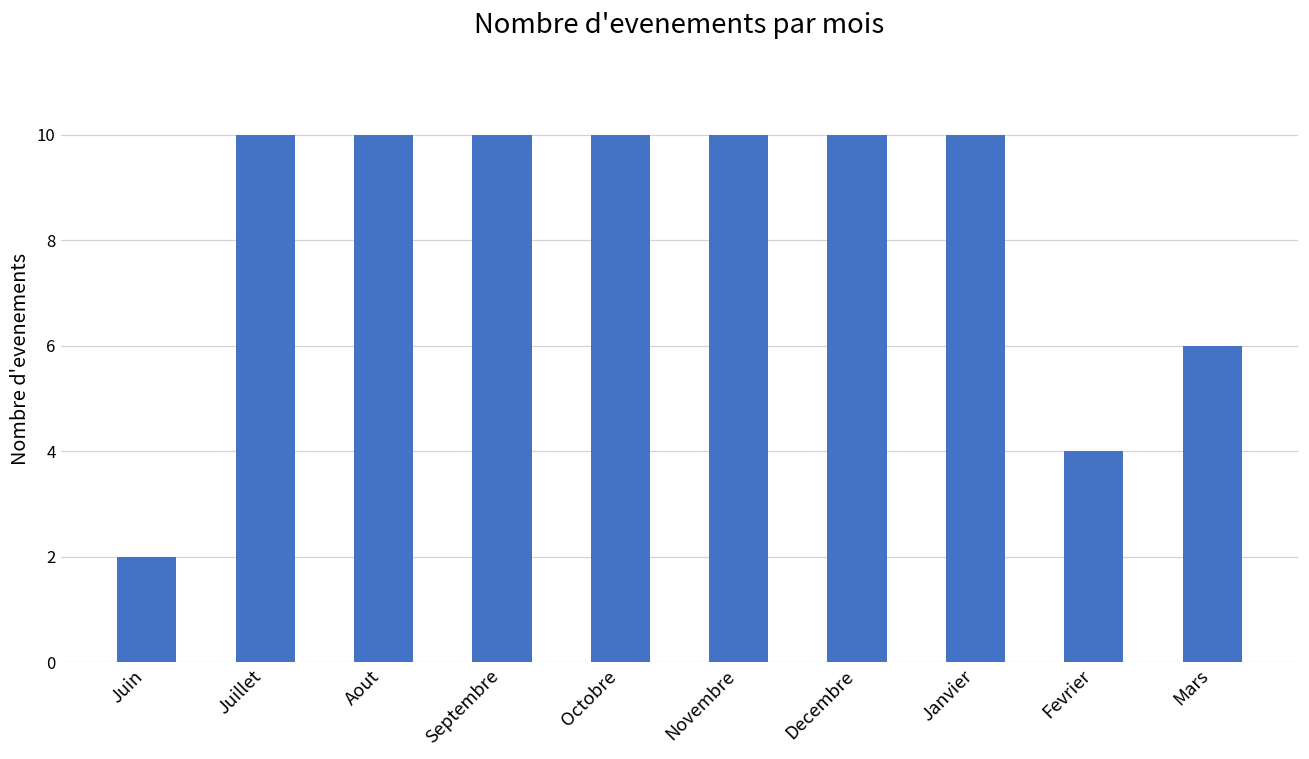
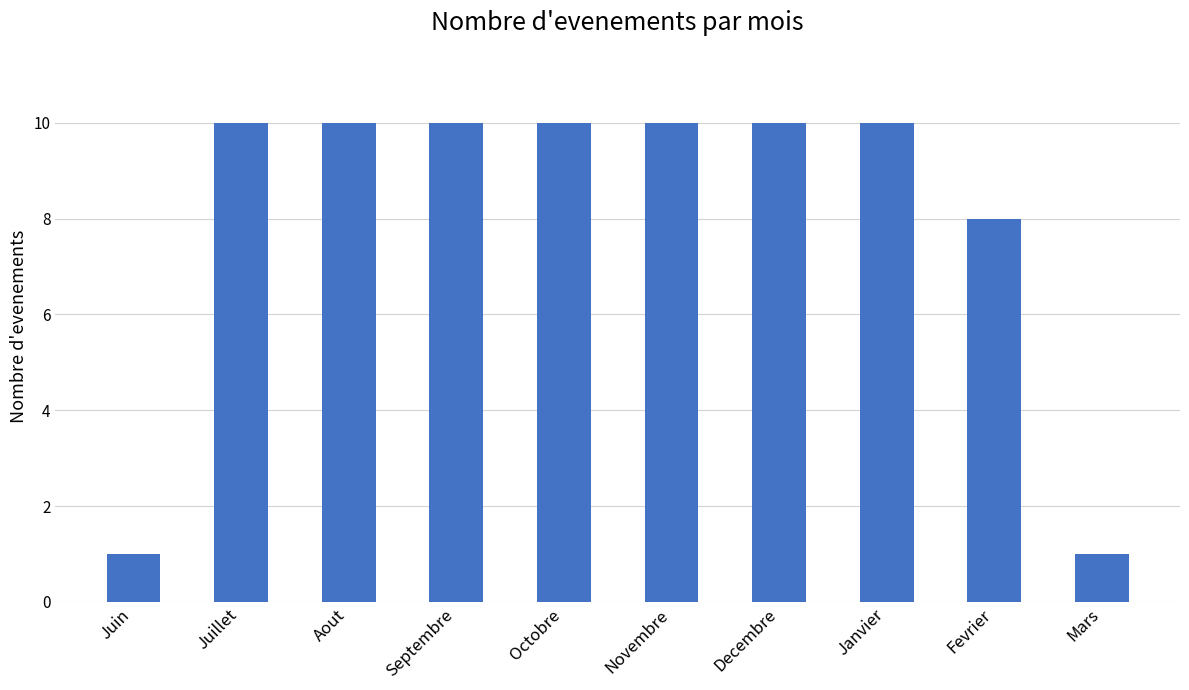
Juin: 2 -> 1
Fevrier: 4 -> 8
Mars: 6 -> 1
